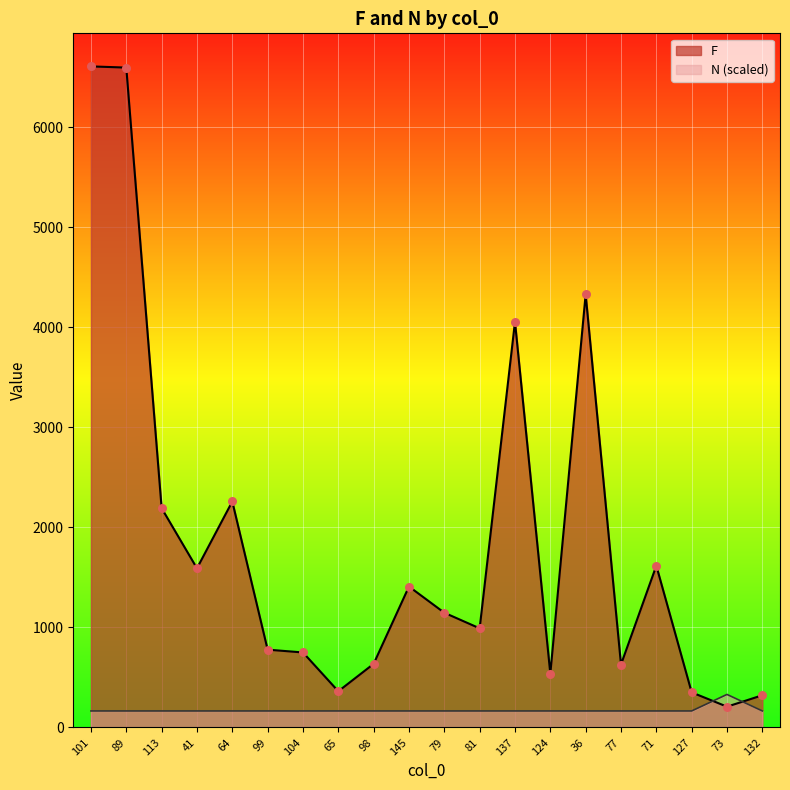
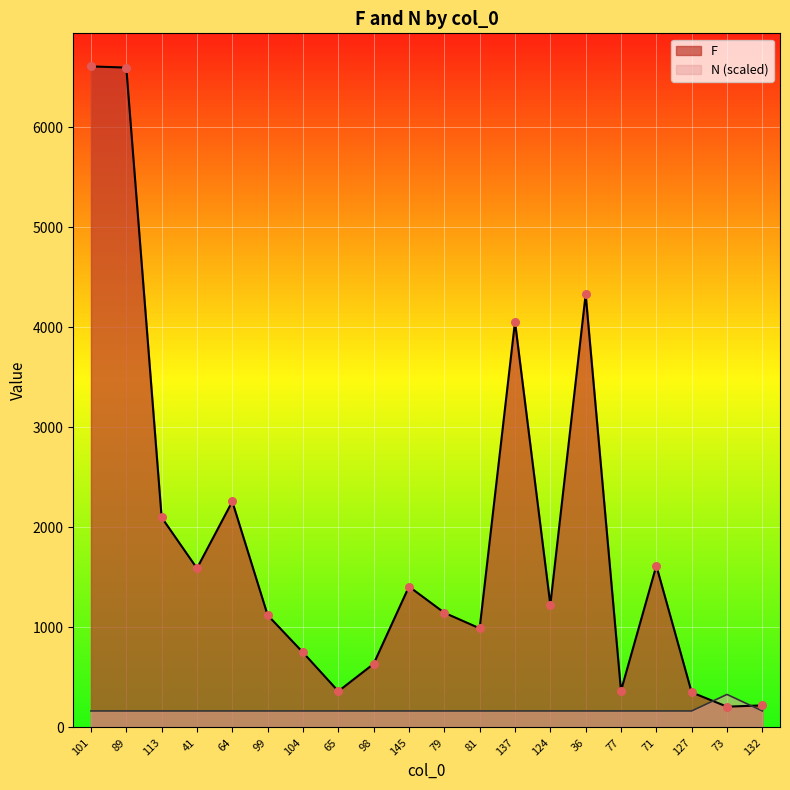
F, 113: 2190 -> 2100
F, 99: 780 -> 1120
F, 124: 540 -> 1230
F, 77: 630 -> 370
F, 132: 320 -> 220
